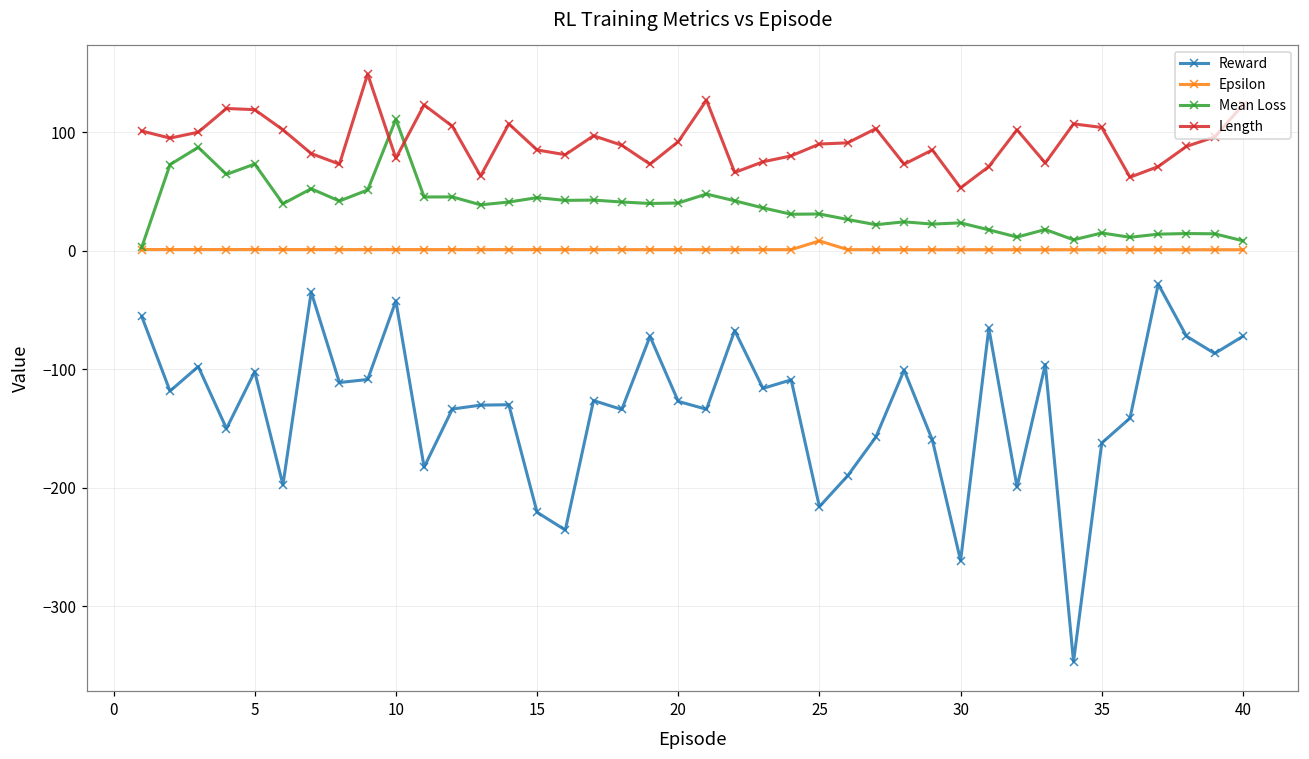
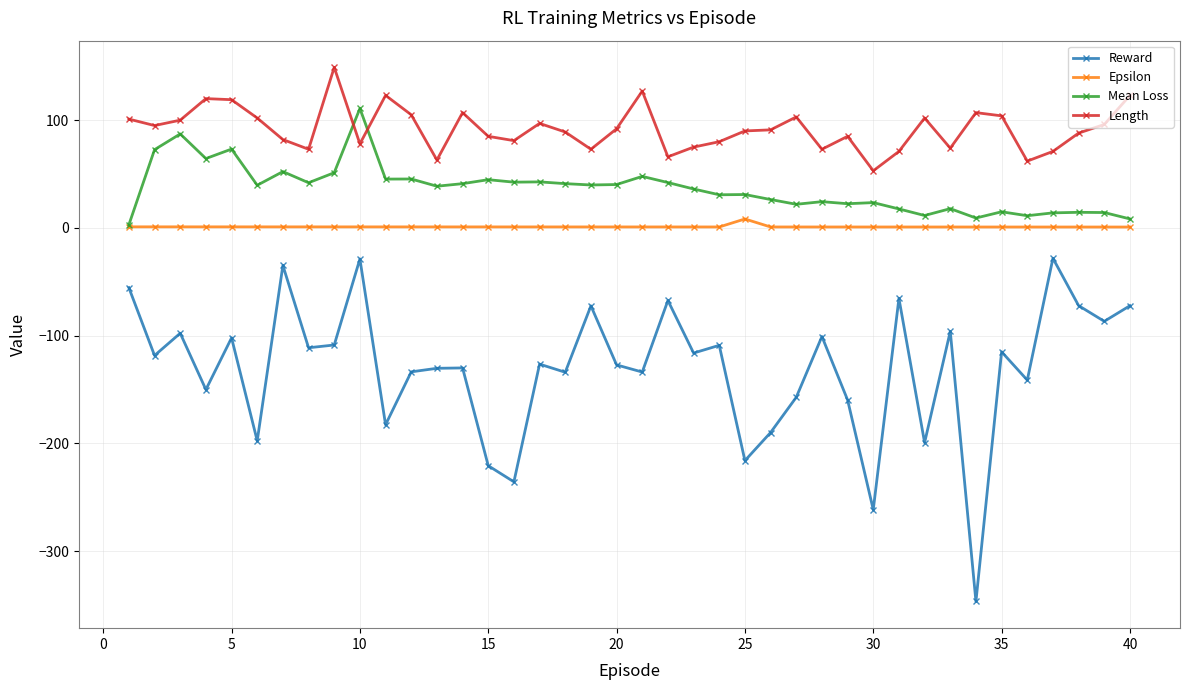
Reward, 10: -42 -> -29
Reward, 35: -162 -> -115
